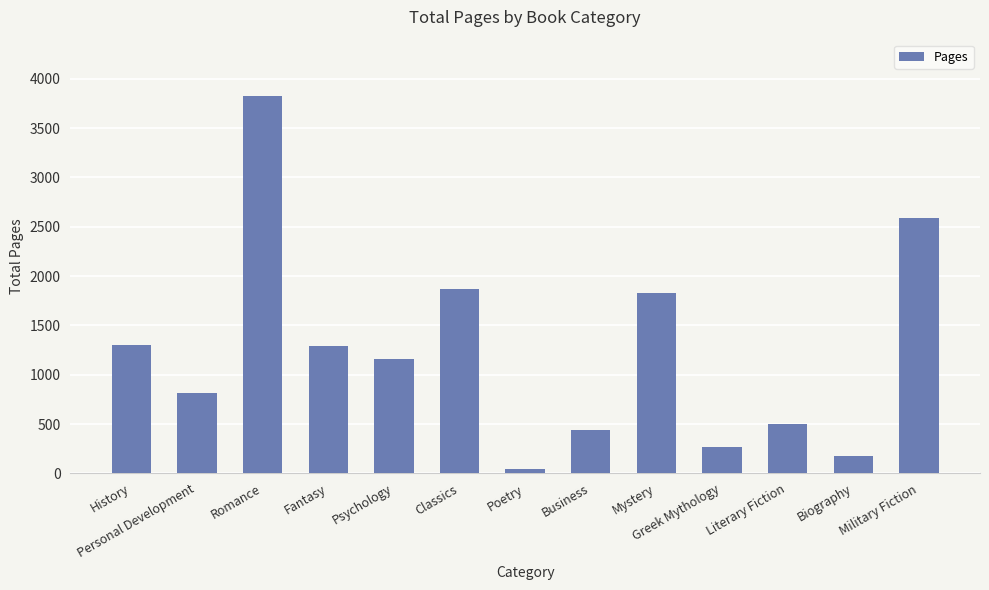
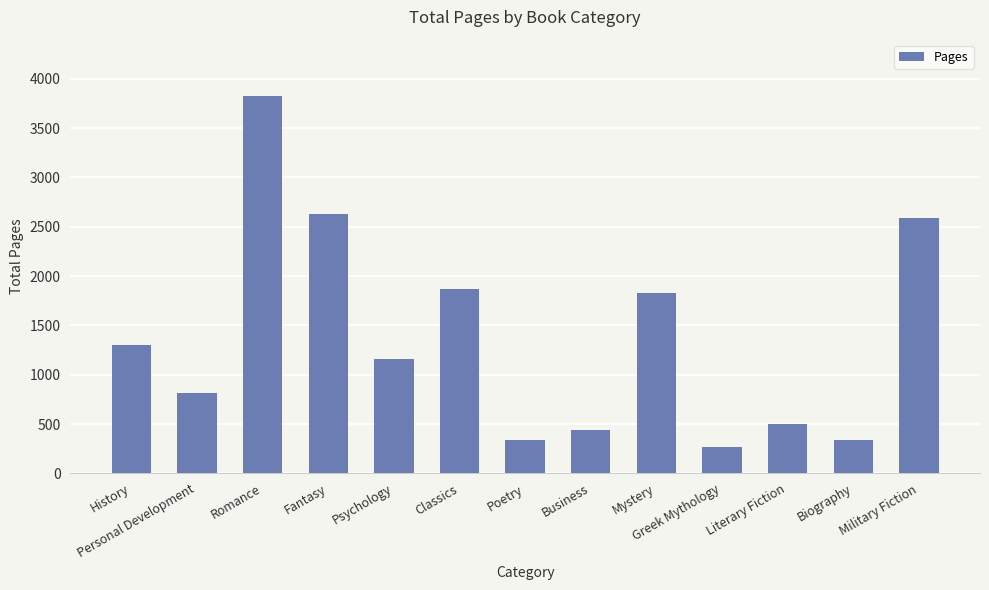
Fantasy: 1300 -> 2600
Poetry: 0 -> 300
Biography: 200 -> 300
